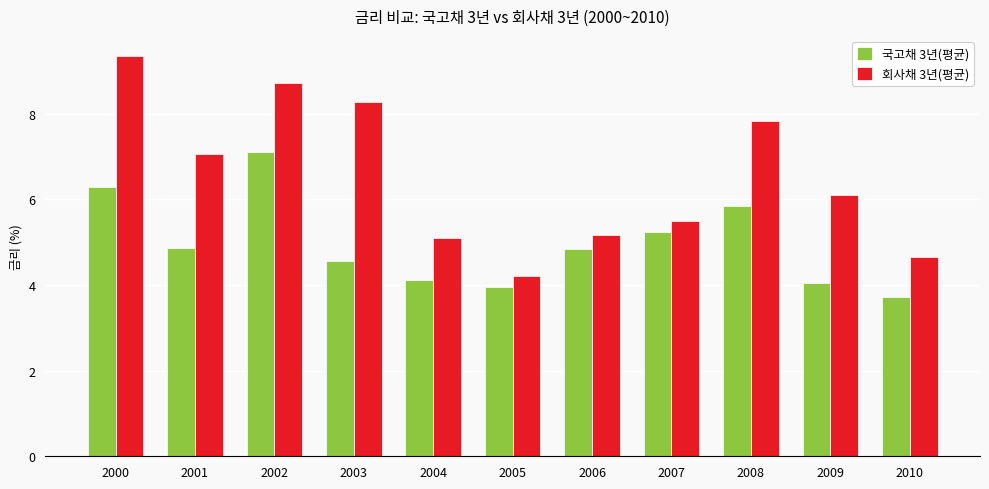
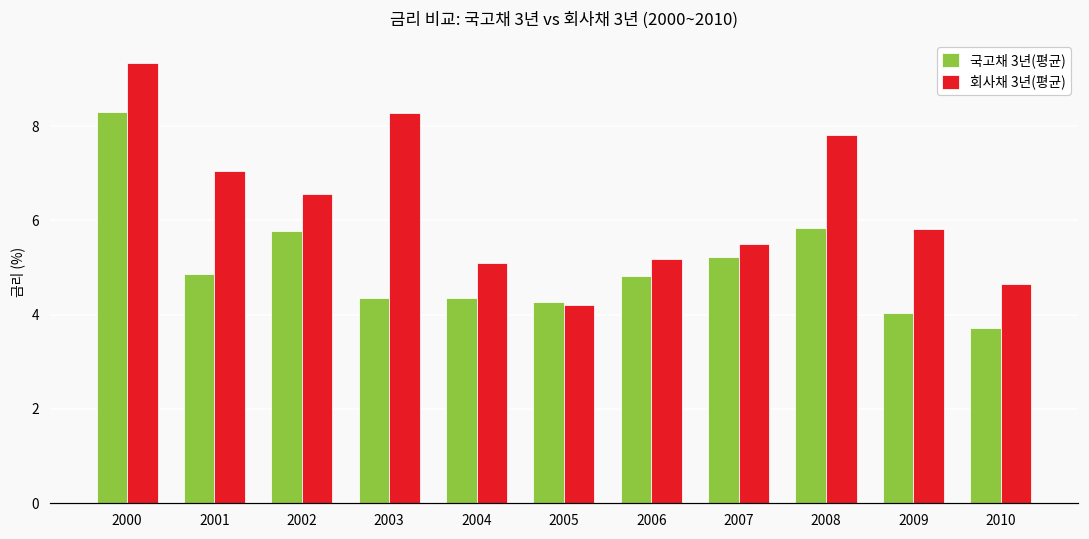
국고채 3년(평균), 2000: 6.3 -> 8.3
국고채 3년(평균), 2002: 7.1 -> 5.8
회사채 3년(평균), 2002: 8.7 -> 6.6
국고채 3년(평균), 2003: 4.6 -> 4.4
국고채 3년(평균), 2004: 4.1 -> 4.4
국고채 3년(평균), 2005: 4.0 -> 4.3
회사채 3년(평균), 2009: 6.1 -> 5.8
